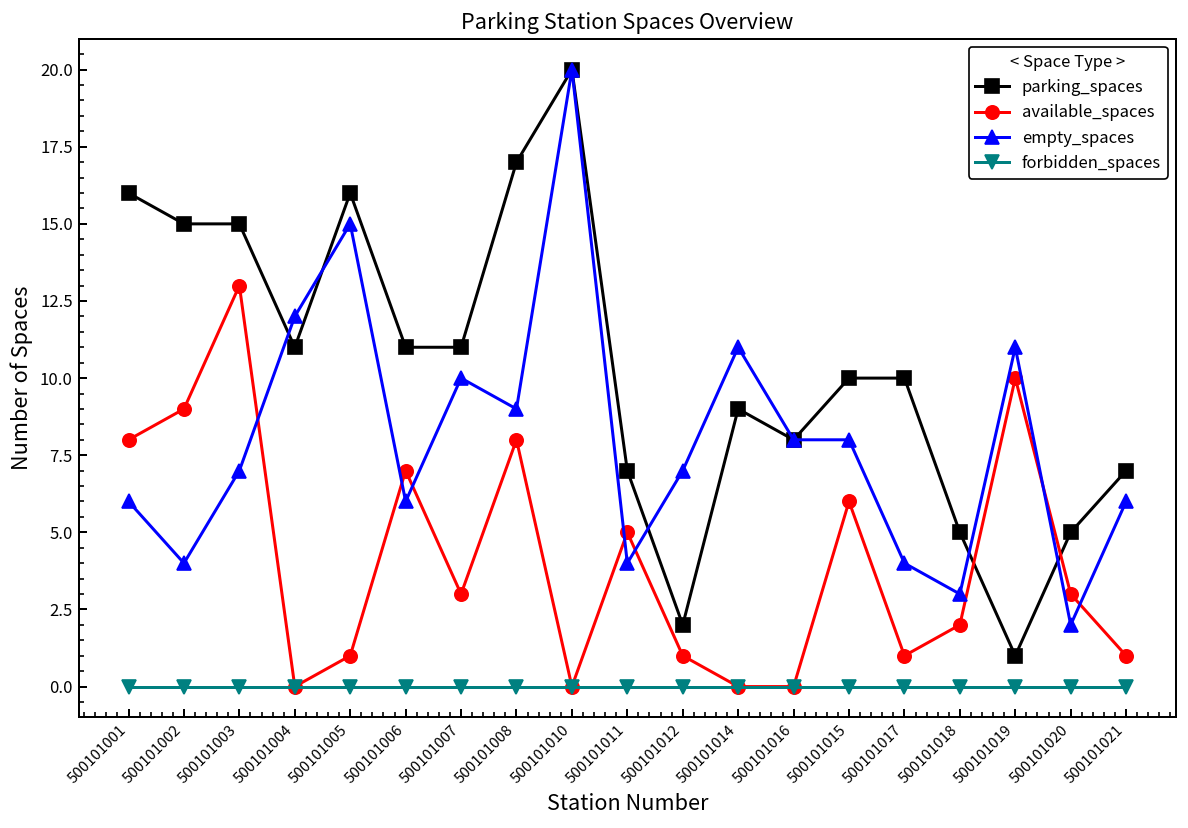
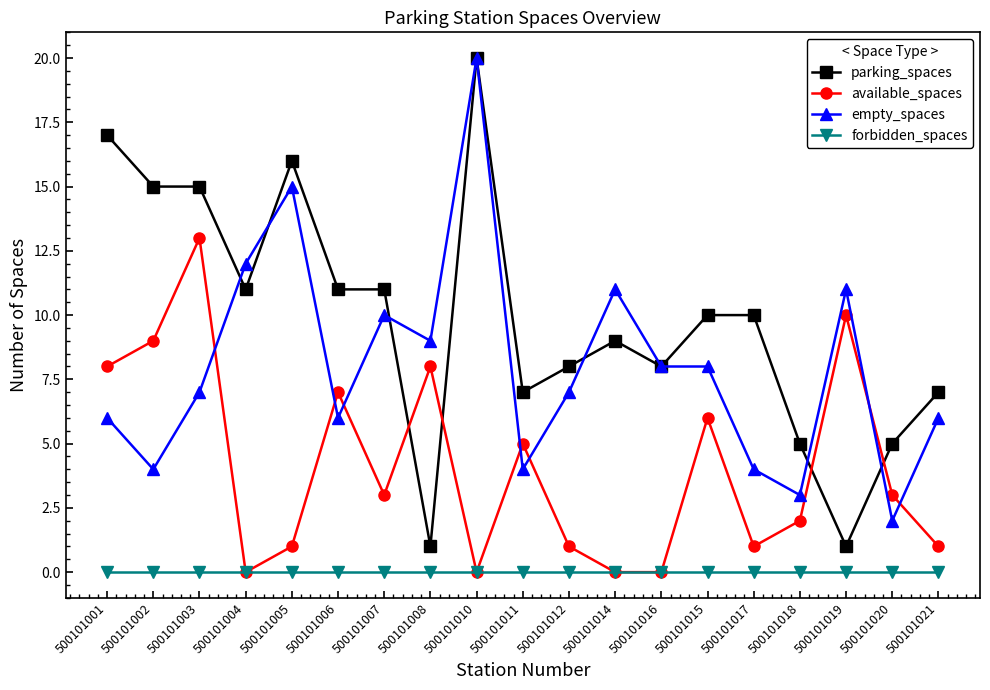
parking_spaces, 500101001: 16 -> 17
parking_spaces, 500101008: 17 -> 1
parking_spaces, 500101012: 2 -> 8
